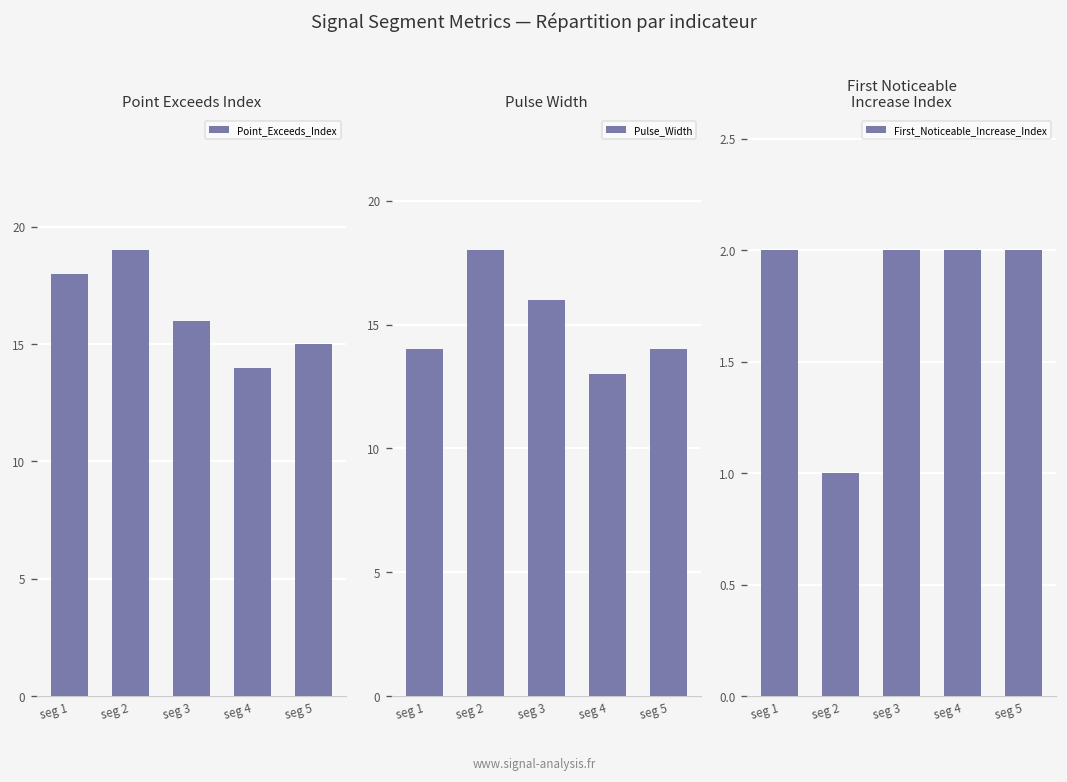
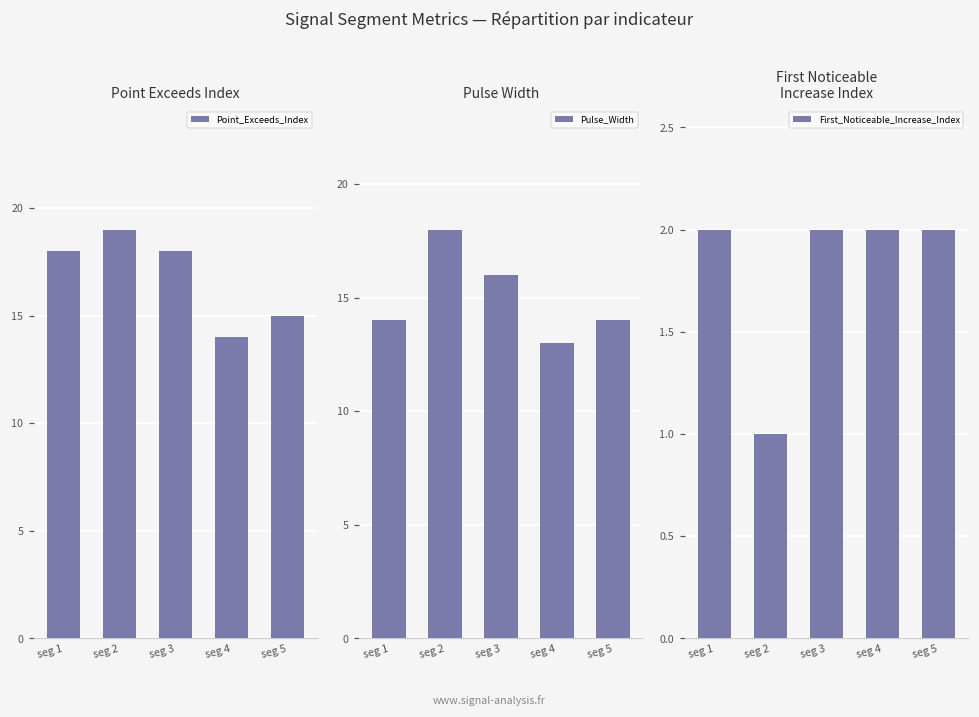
Point Exceeds Index, seg 3: 16 -> 18
